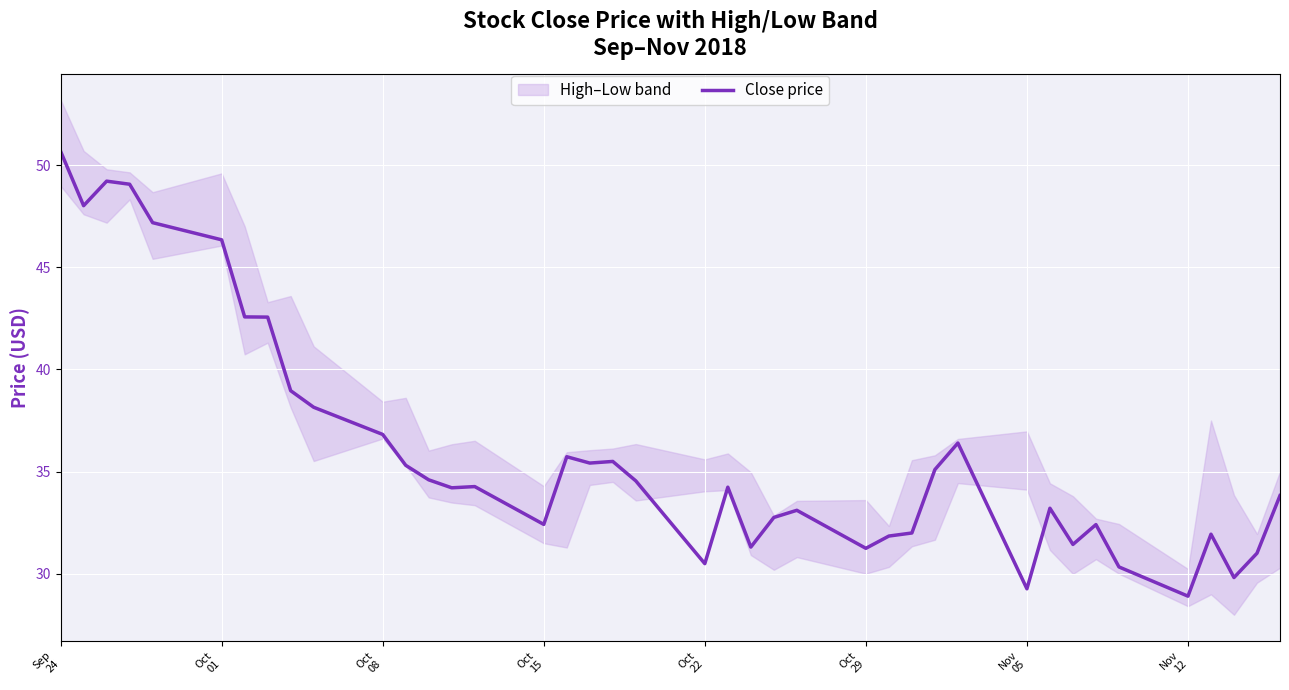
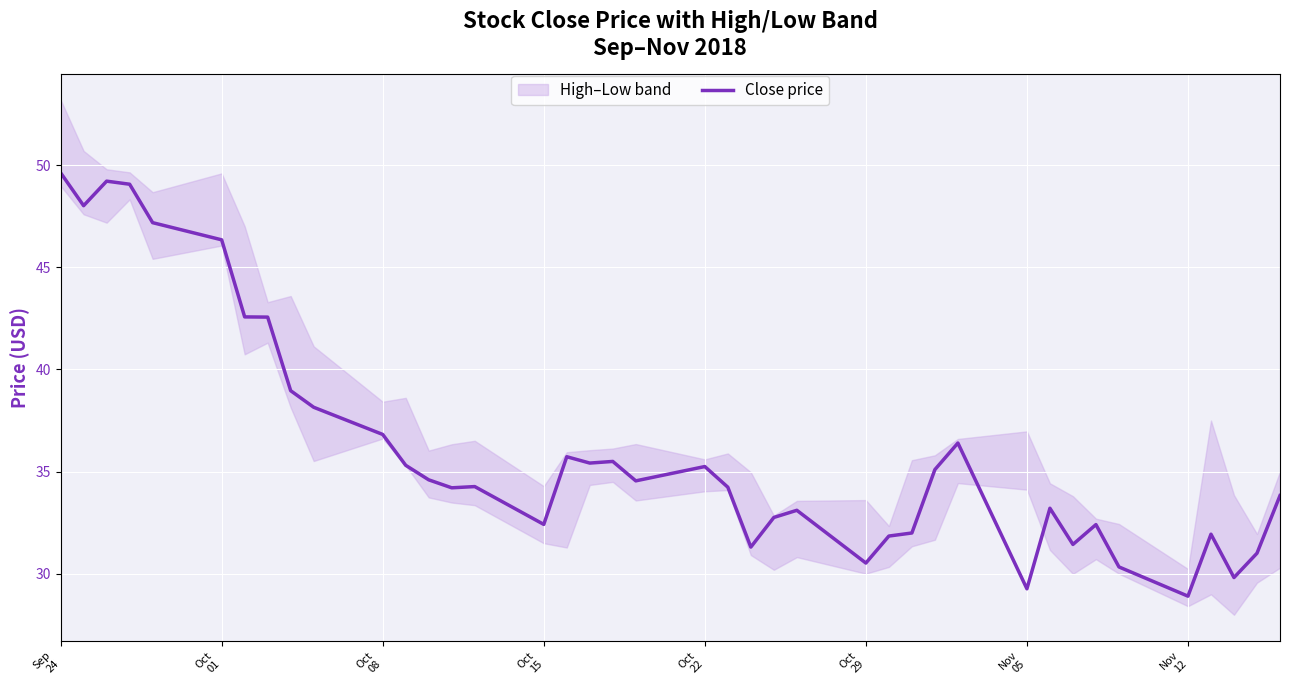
Close price, Sep 24: 50.7 -> 49.6
Close price, Oct 22: 30.5 -> 35.3
Close price, Oct 29: 31.3 -> 30.5
